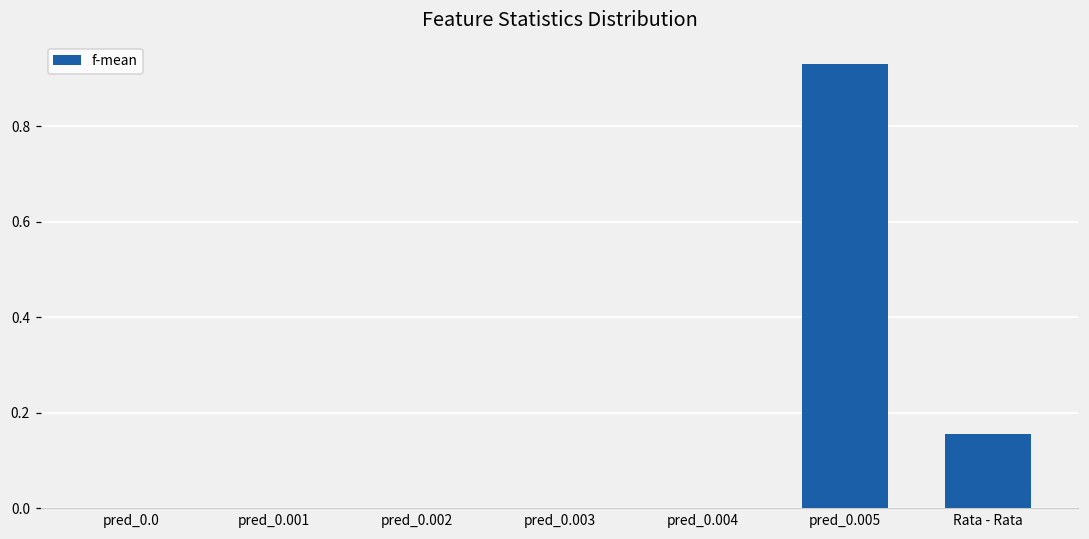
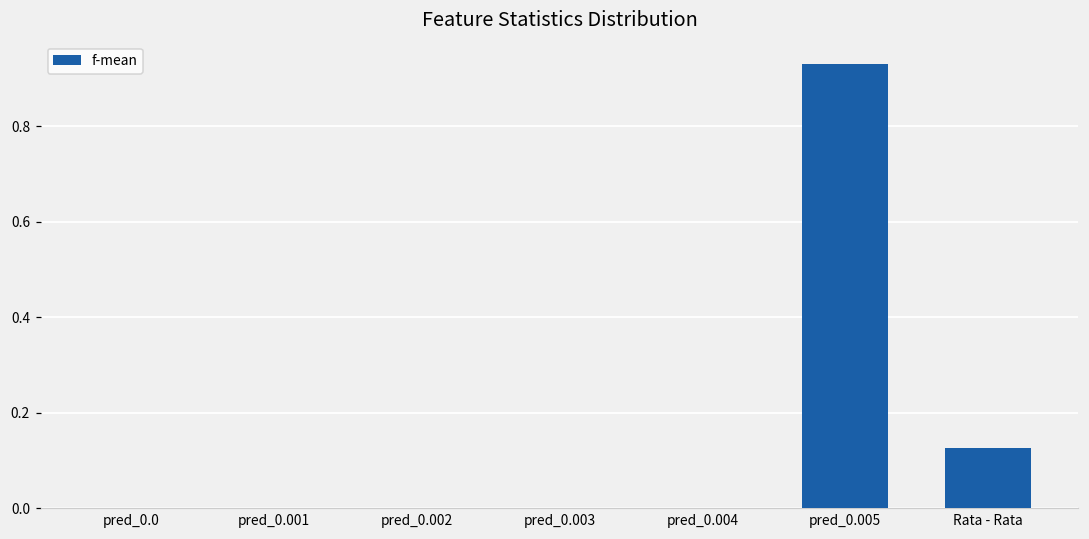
Rata - Rata: 0.16 -> 0.13
